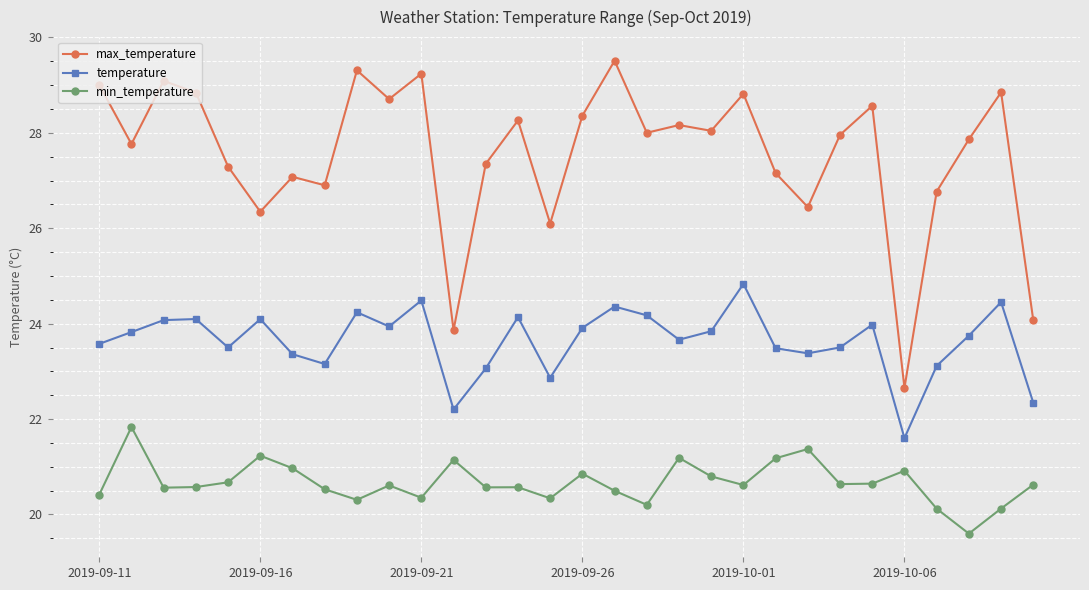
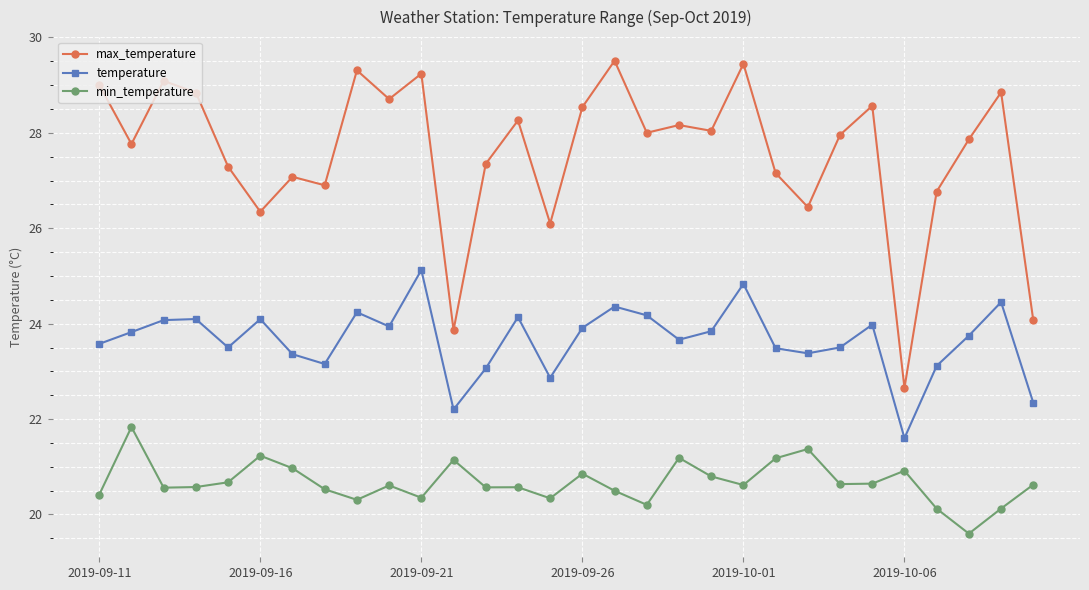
temperature, 2019-09-21: 24.5 -> 25.1
max_temperature, 2019-09-26: 28.4 -> 28.5
max_temperature, 2019-10-01: 28.8 -> 29.4
